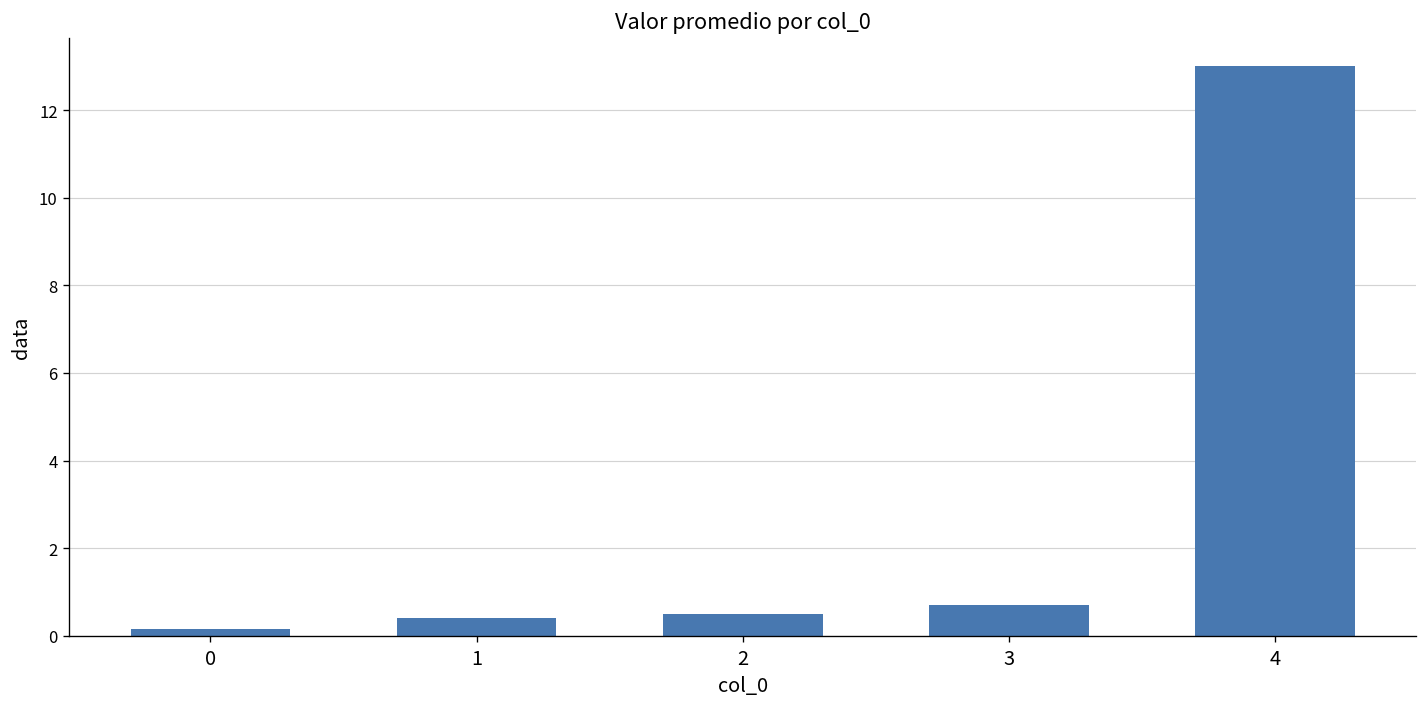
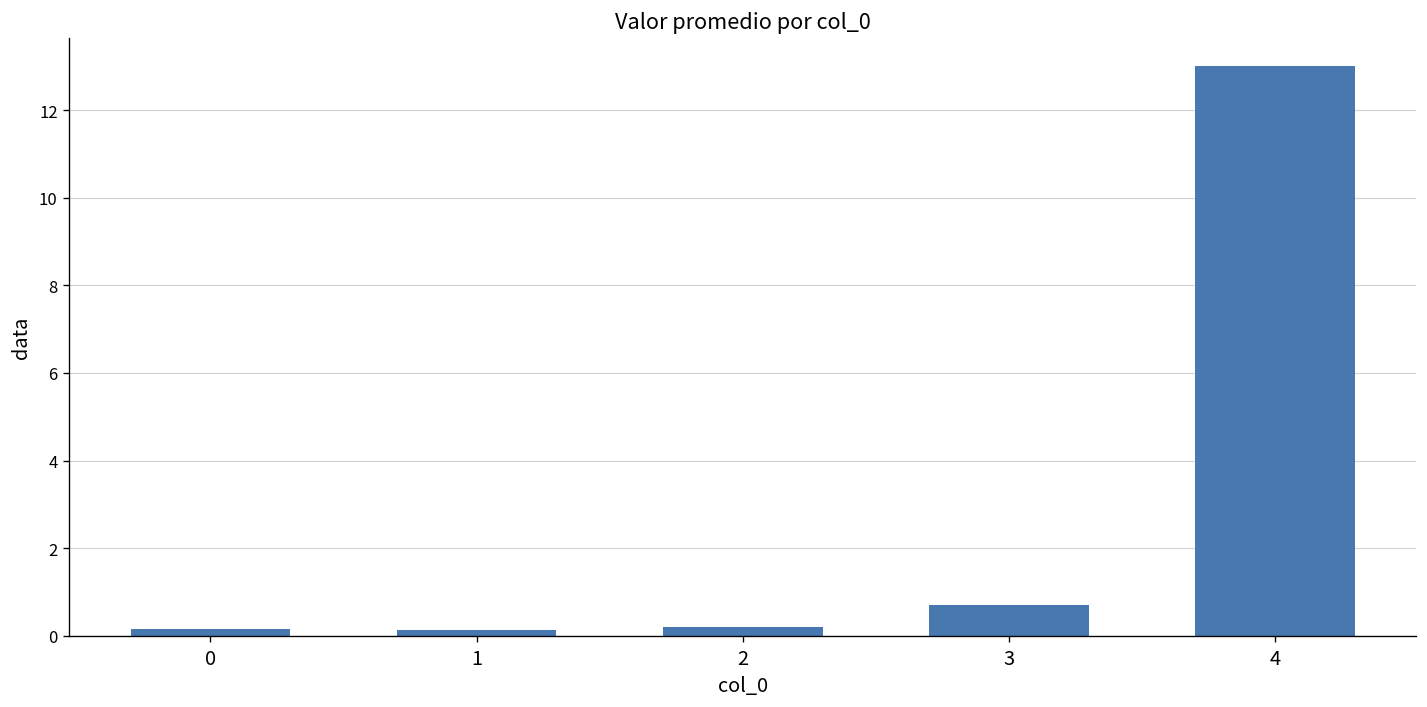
1: 0.4 -> 0.1
2: 0.5 -> 0.2
